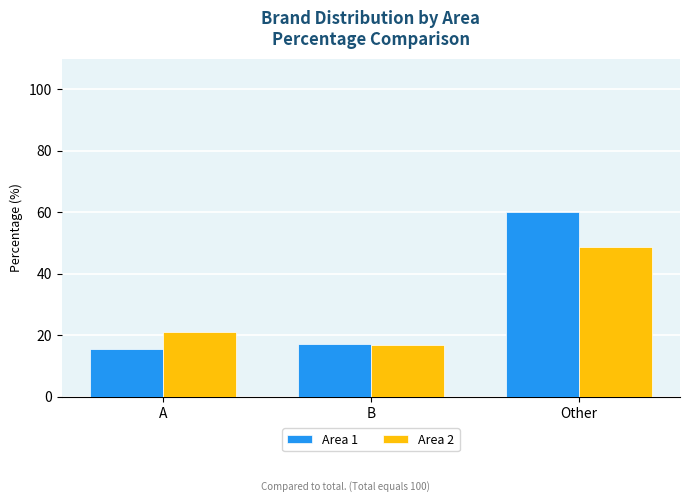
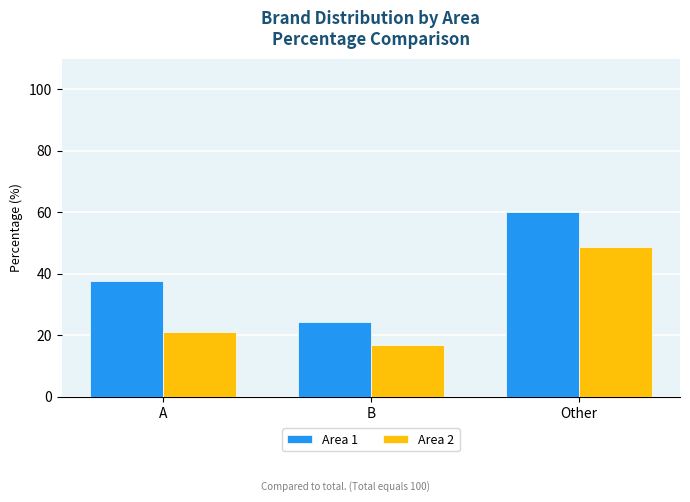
Area 1, A: 16 -> 38
Area 1, B: 17 -> 24
